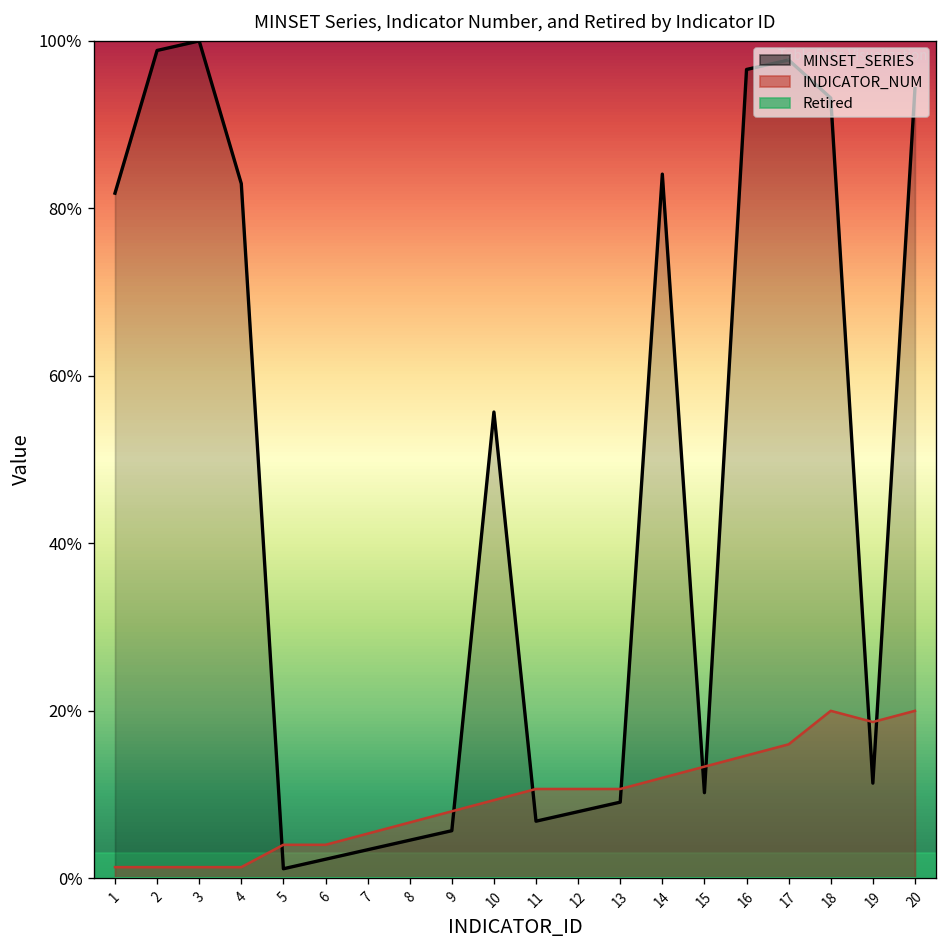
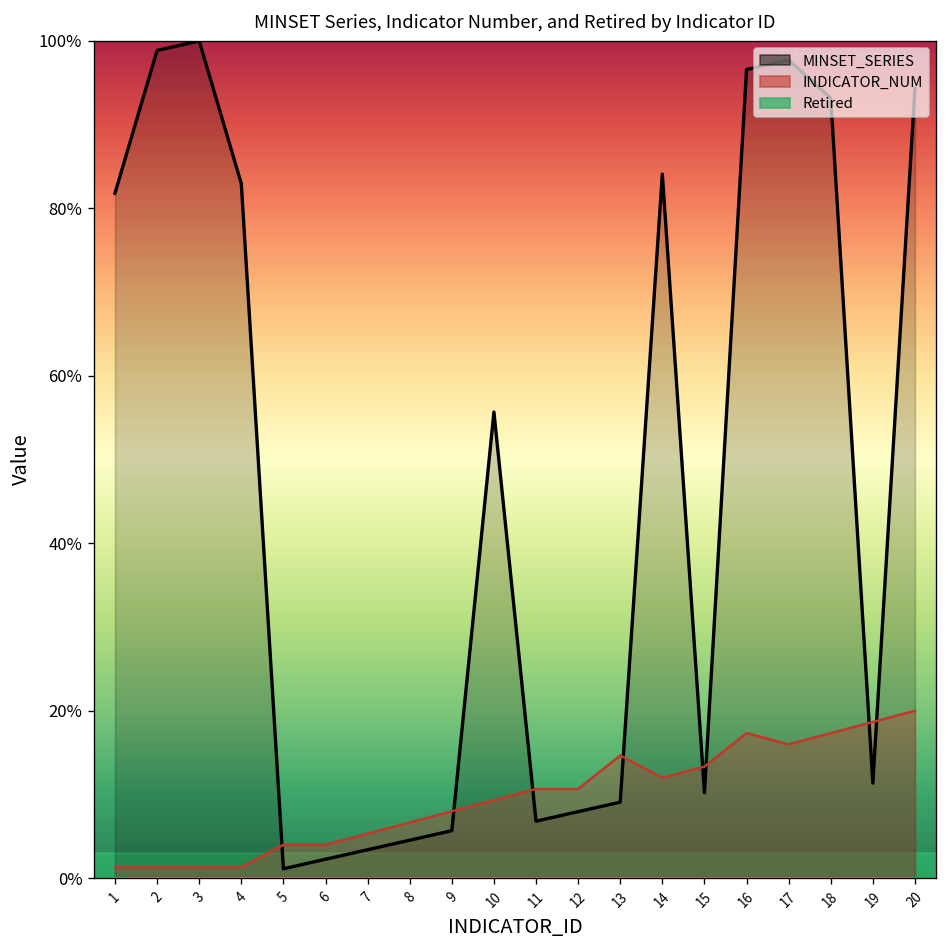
INDICATOR_NUM, 13: 11% -> 15%
INDICATOR_NUM, 16: 15% -> 17%
INDICATOR_NUM, 18: 20% -> 17%
